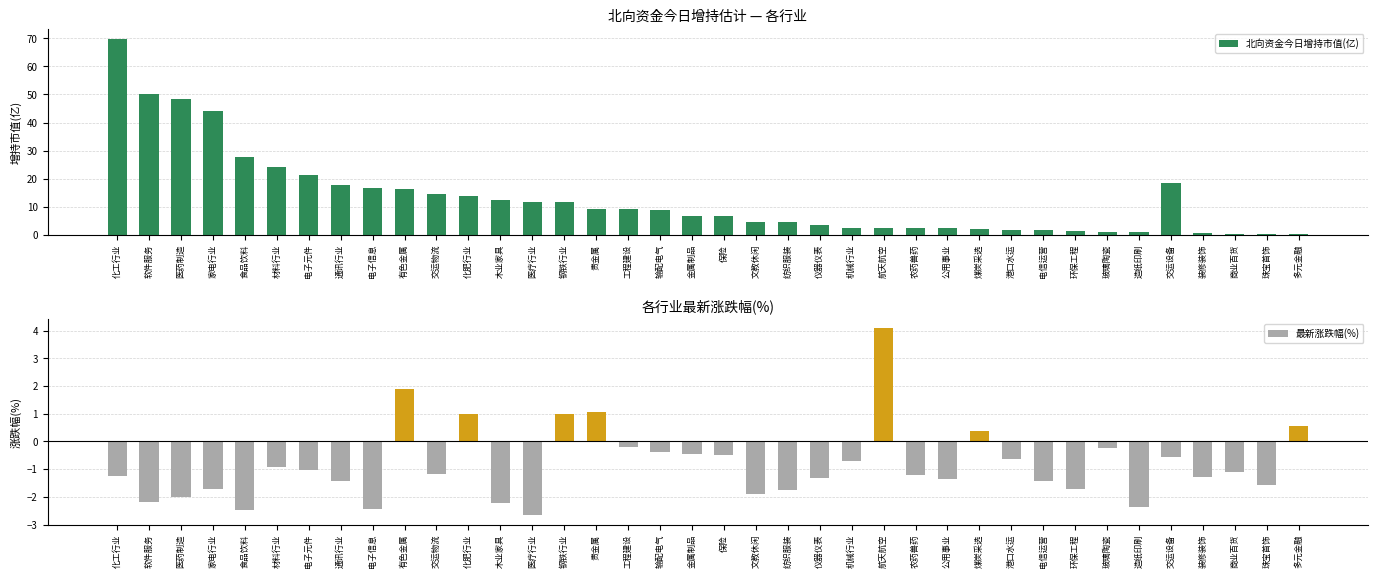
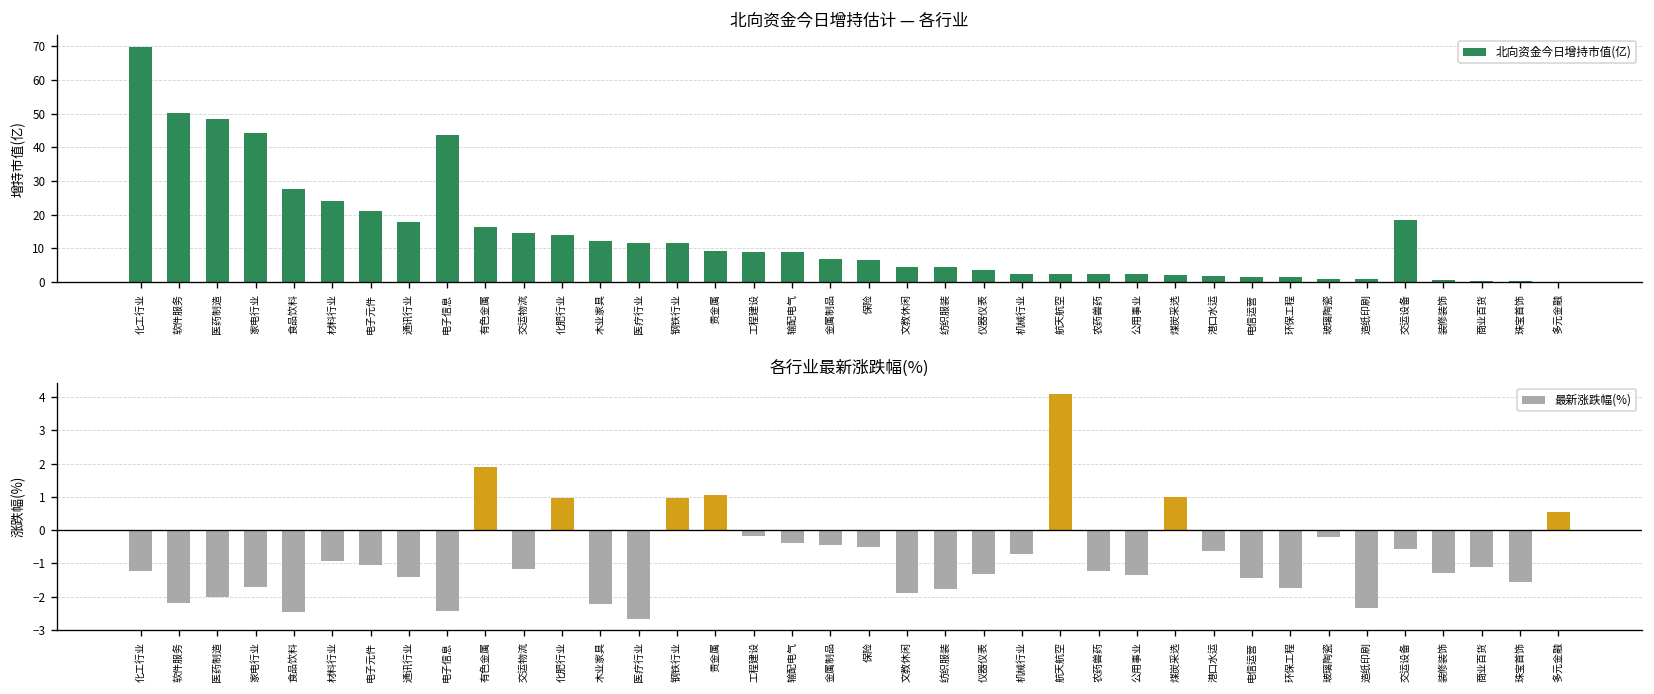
北向资金今日增持估计 — 各行业, 电子信息: 17 -> 44
各行业最新涨跌幅(%), 煤炭采选: 0.4 -> 1.0
